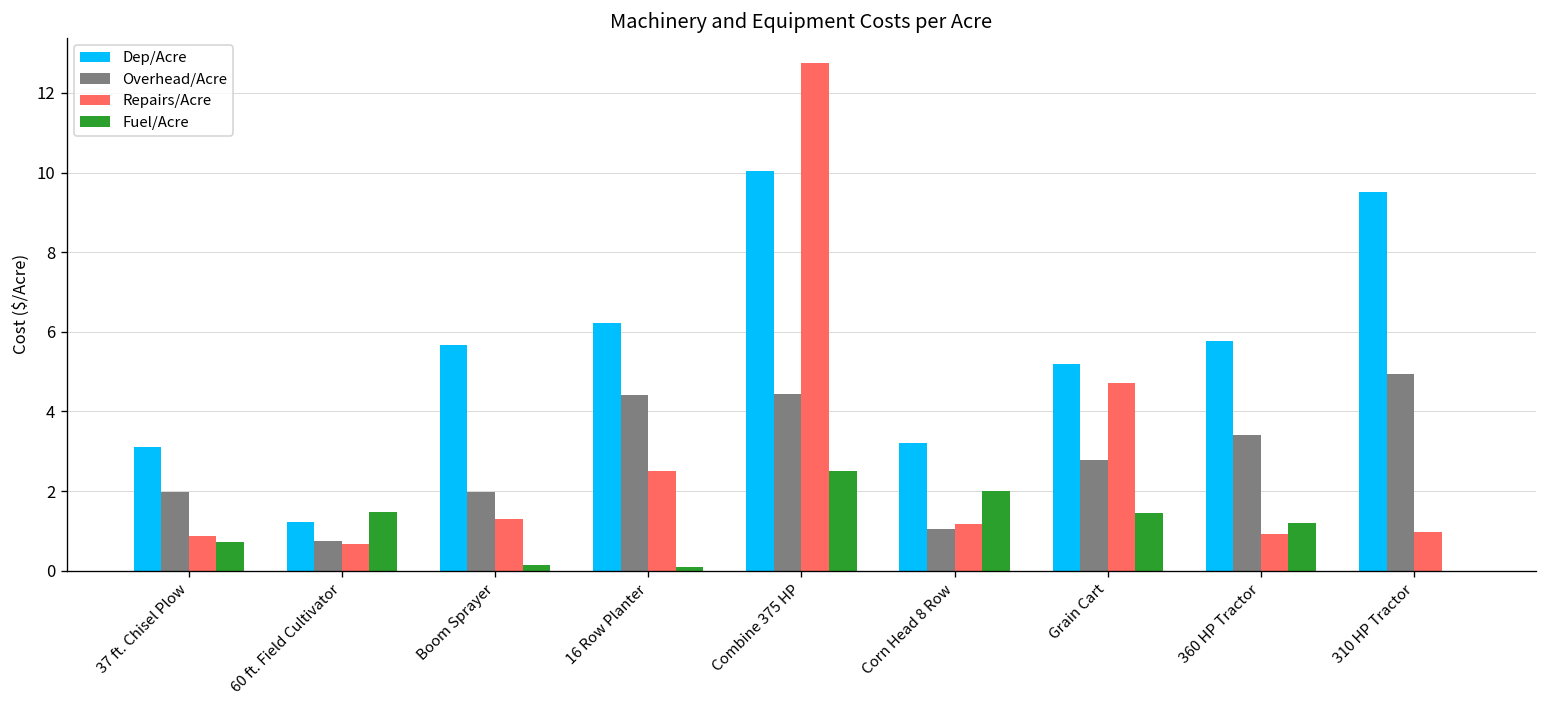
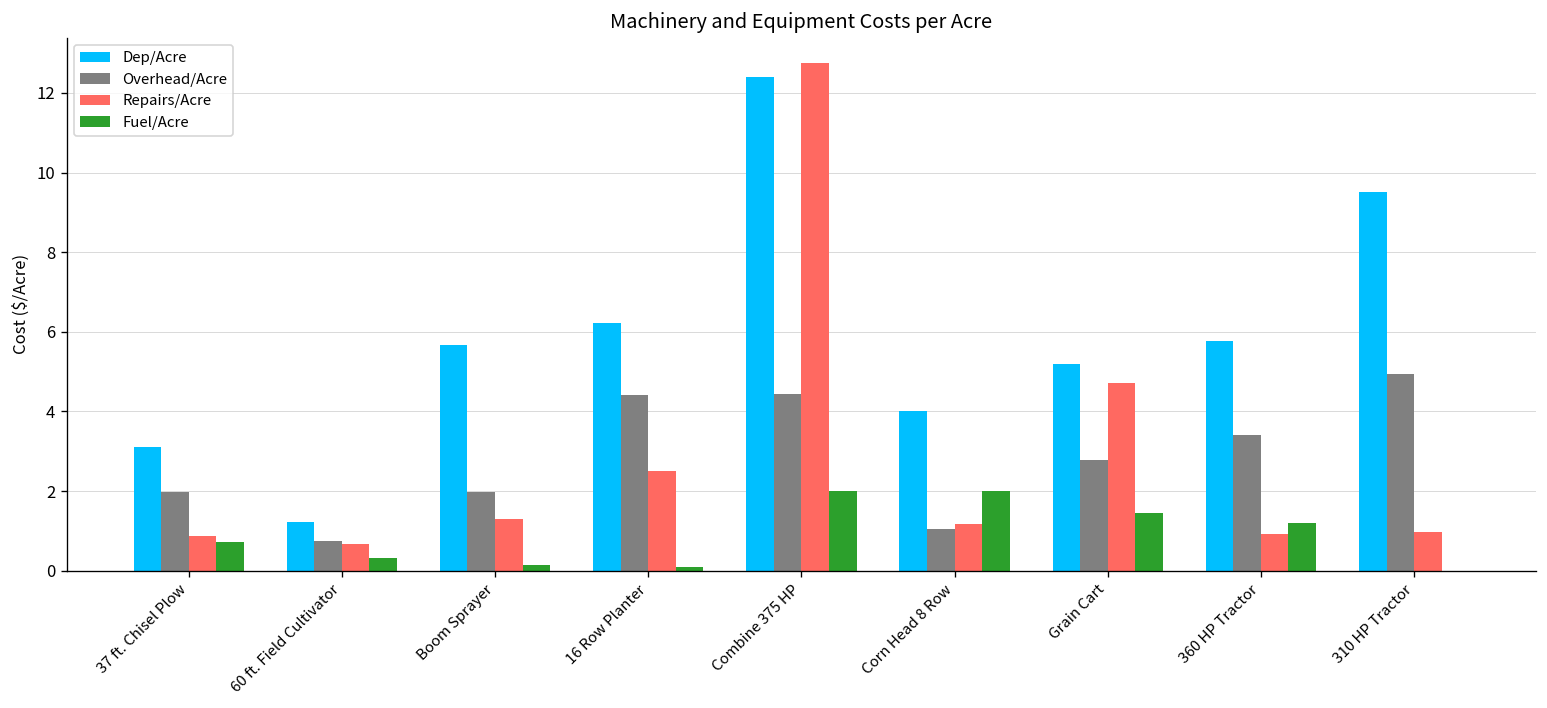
Fuel/Acre, 60 ft. Field Cultivator: 1.5 -> 0.3
Dep/Acre, Combine 375 HP: 10.0 -> 12.4
Fuel/Acre, Combine 375 HP: 2.5 -> 2.0
Dep/Acre, Corn Head 8 Row: 3.2 -> 4.0
